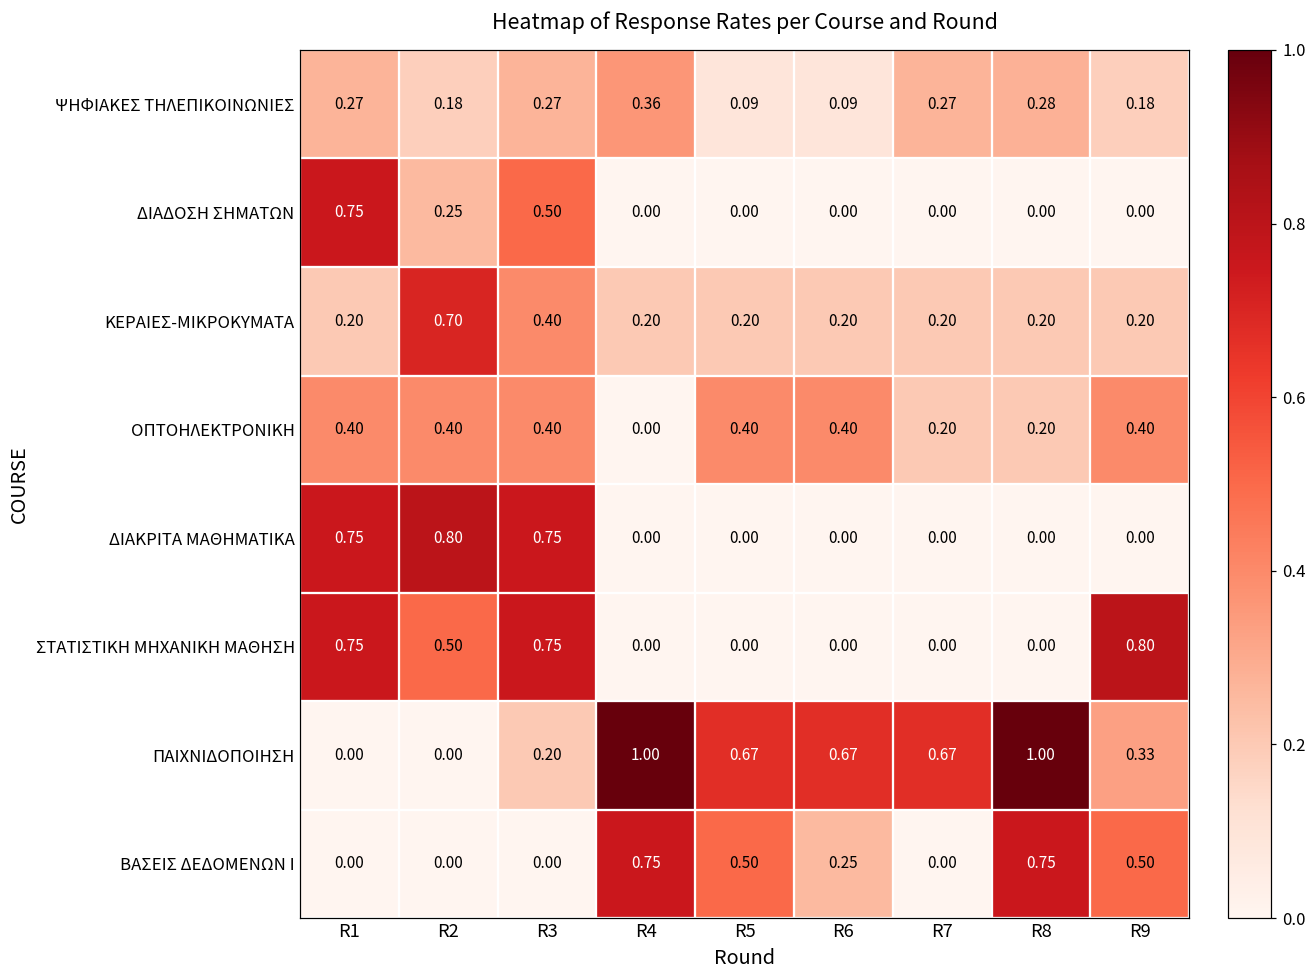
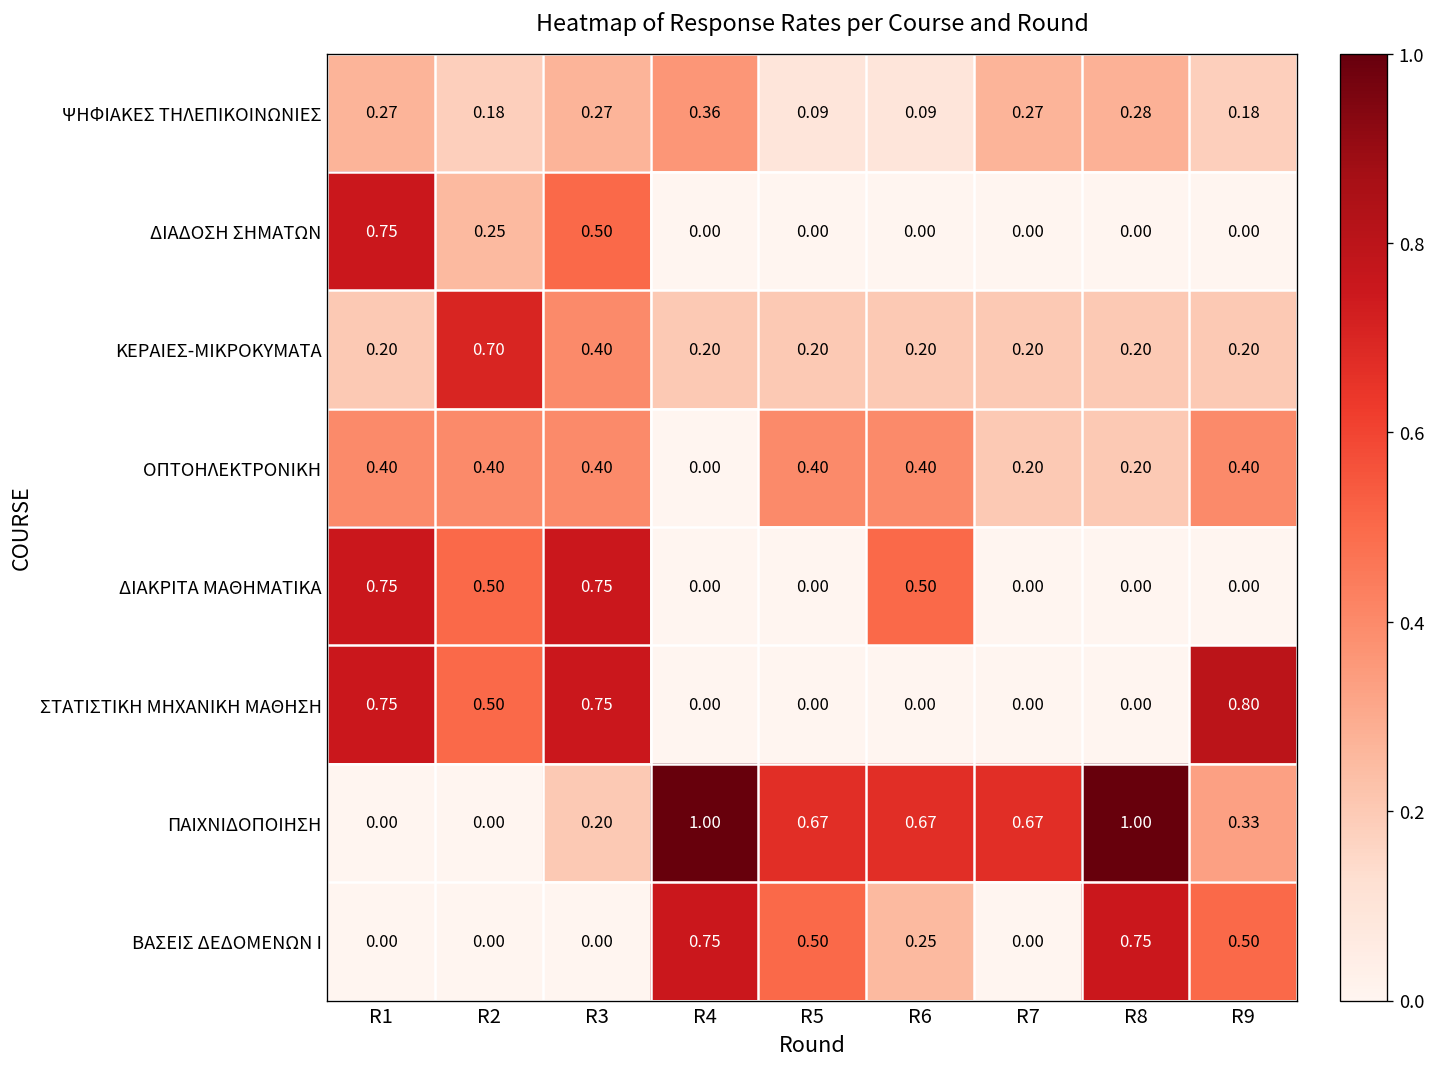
ΔΙΑΚΡΙΤΑ ΜΑΘΗΜΑΤΙΚΑ, R2: 0.80 -> 0.50
ΔΙΑΚΡΙΤΑ ΜΑΘΗΜΑΤΙΚΑ, R6: 0.00 -> 0.50
